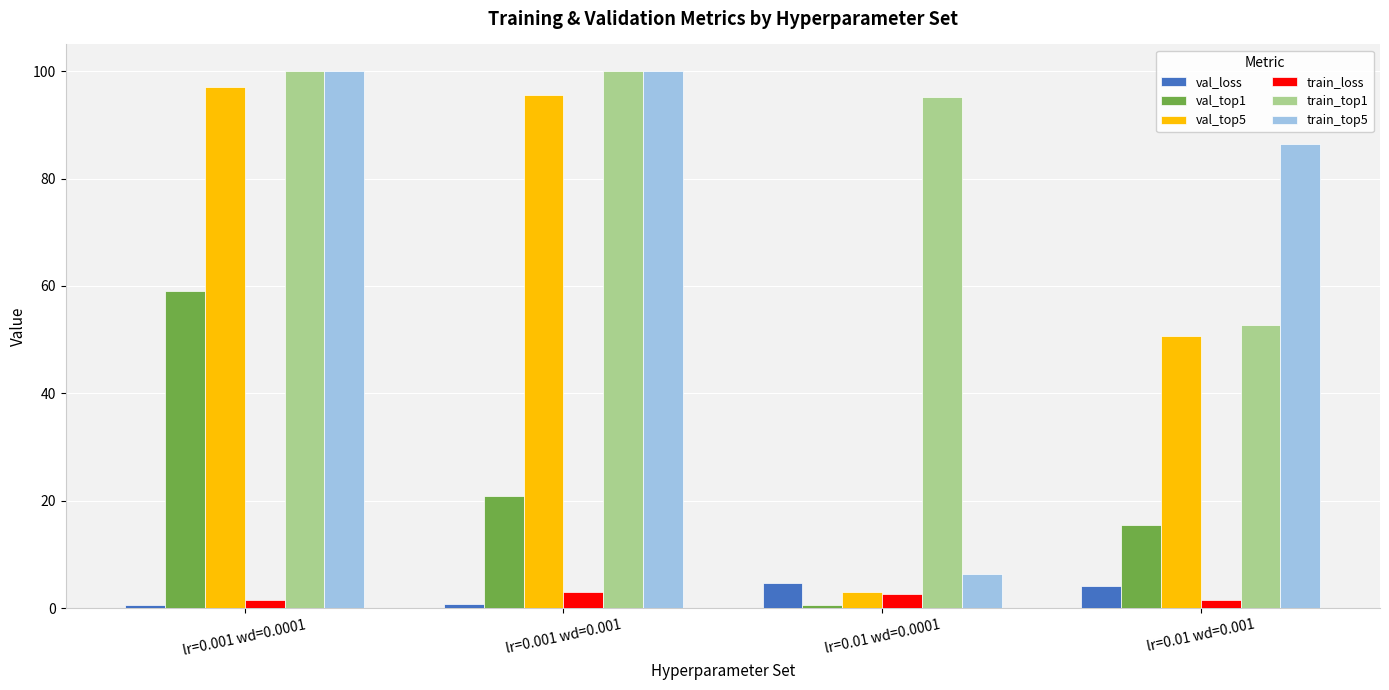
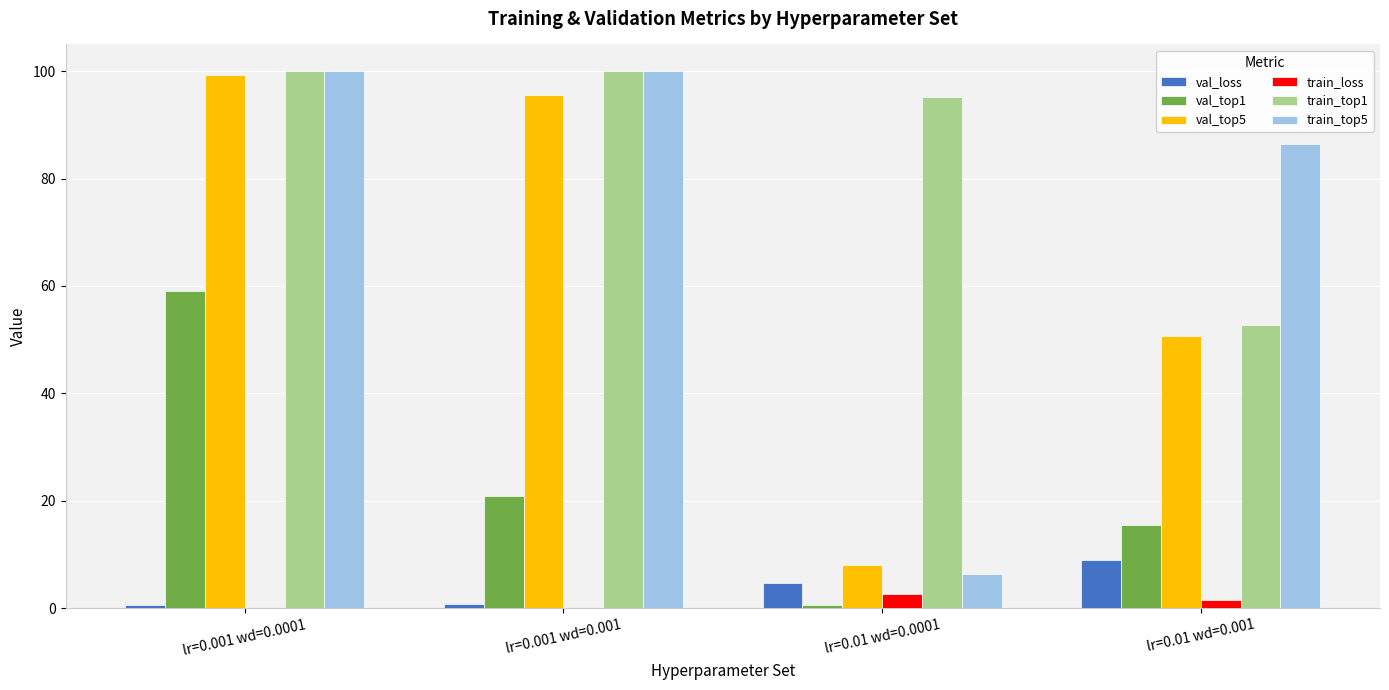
val_top5, lr=0.001 wd=0.0001: 97 -> 99
train_loss, lr=0.001 wd=0.0001: 2 -> 0
train_loss, lr=0.001 wd=0.001: 3 -> 0
val_top5, lr=0.01 wd=0.0001: 3 -> 8
val_loss, lr=0.01 wd=0.001: 4 -> 9
